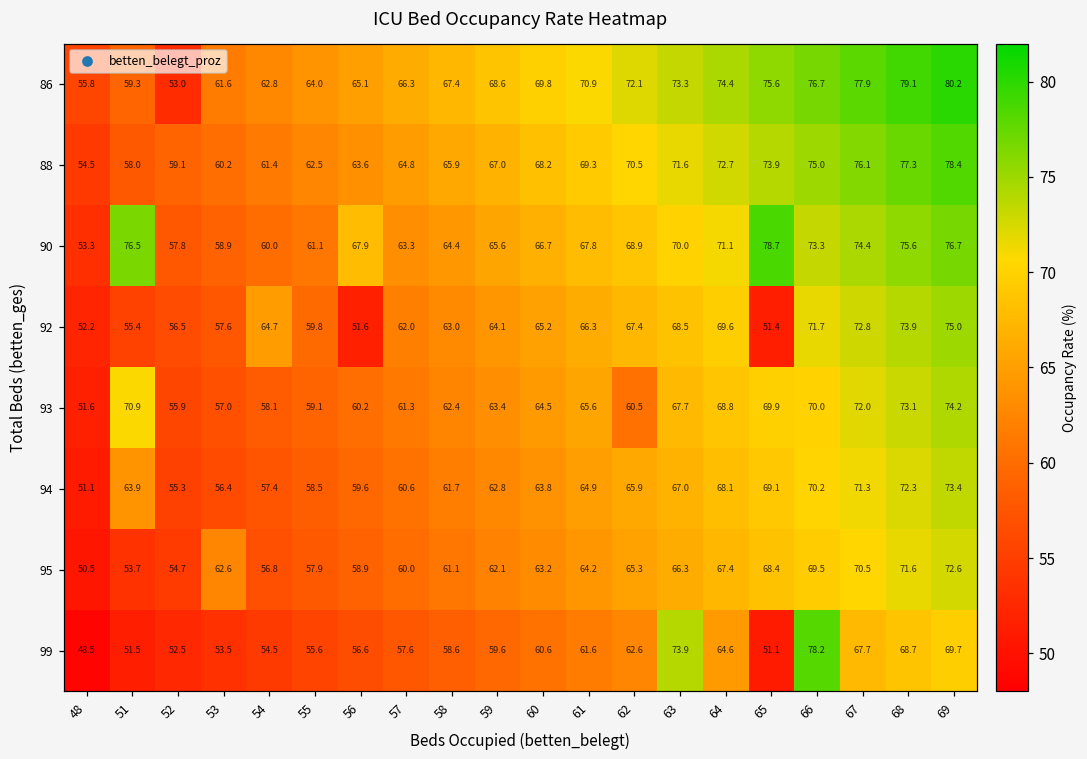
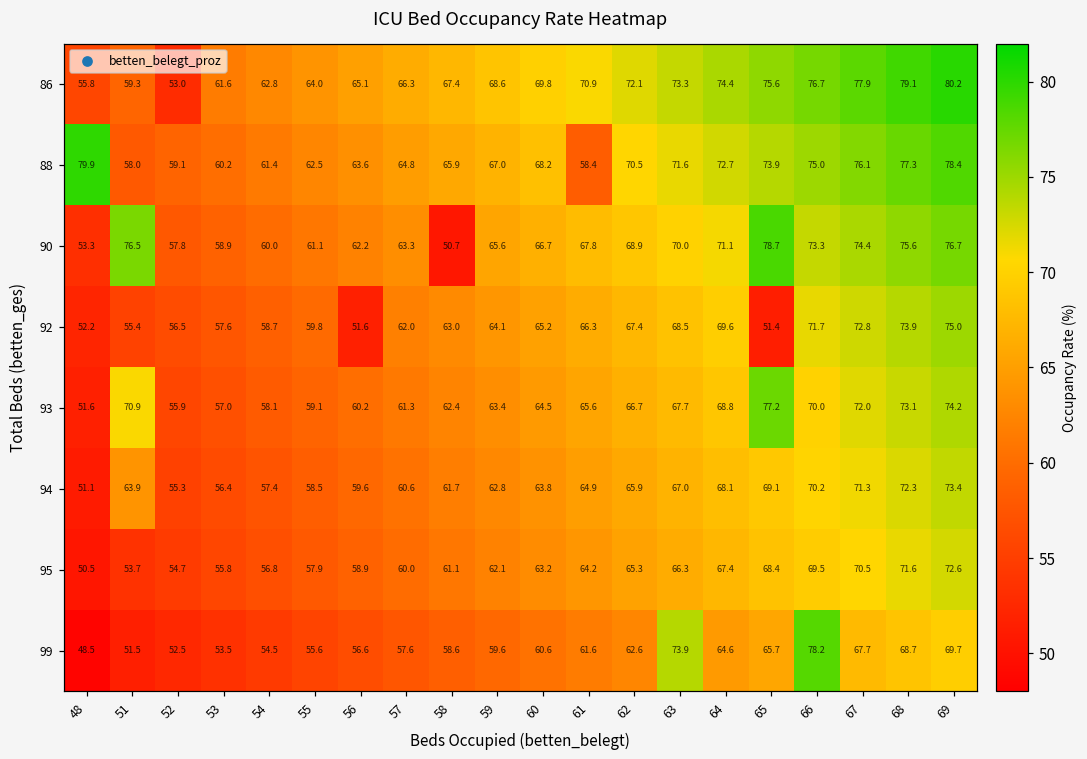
88, 48: 54.5 -> 79.9
88, 61: 69.3 -> 58.4
90, 56: 67.9 -> 62.2
90, 58: 64.4 -> 50.7
92, 54: 64.7 -> 58.7
93, 62: 60.5 -> 66.7
93, 65: 69.9 -> 77.2
95, 53: 62.6 -> 55.8
99, 65: 51.1 -> 65.7
